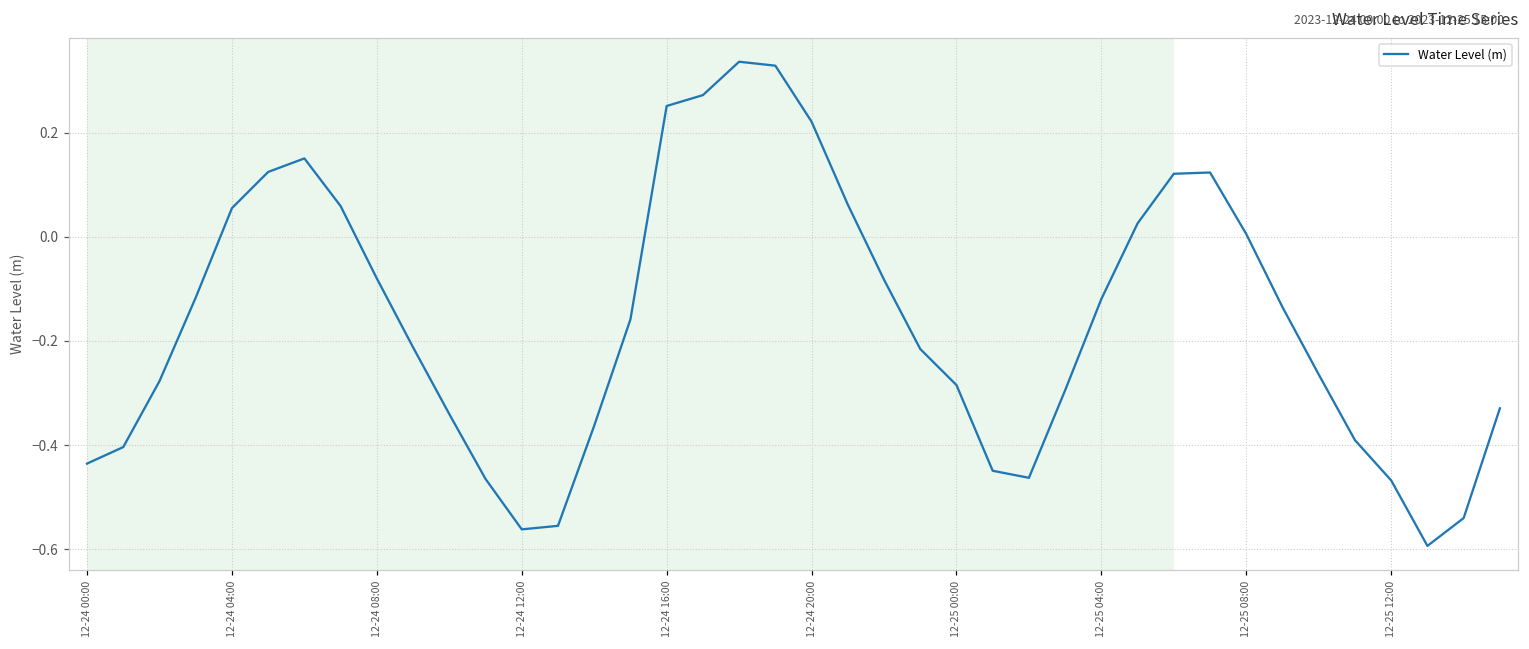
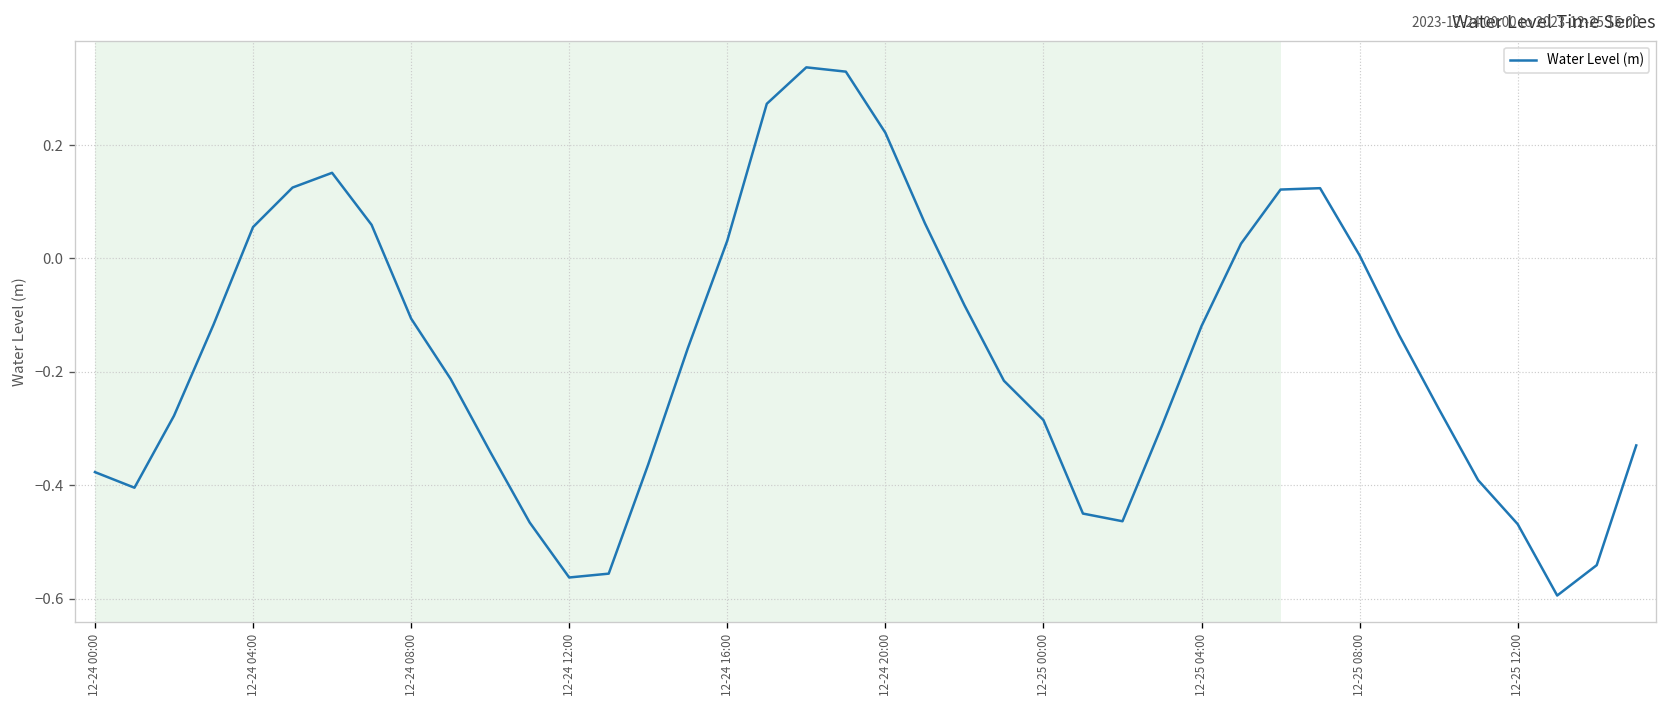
12-24 00:00: -0.44 -> -0.38
12-24 08:00: -0.08 -> -0.11
12-24 16:00: 0.25 -> 0.03
